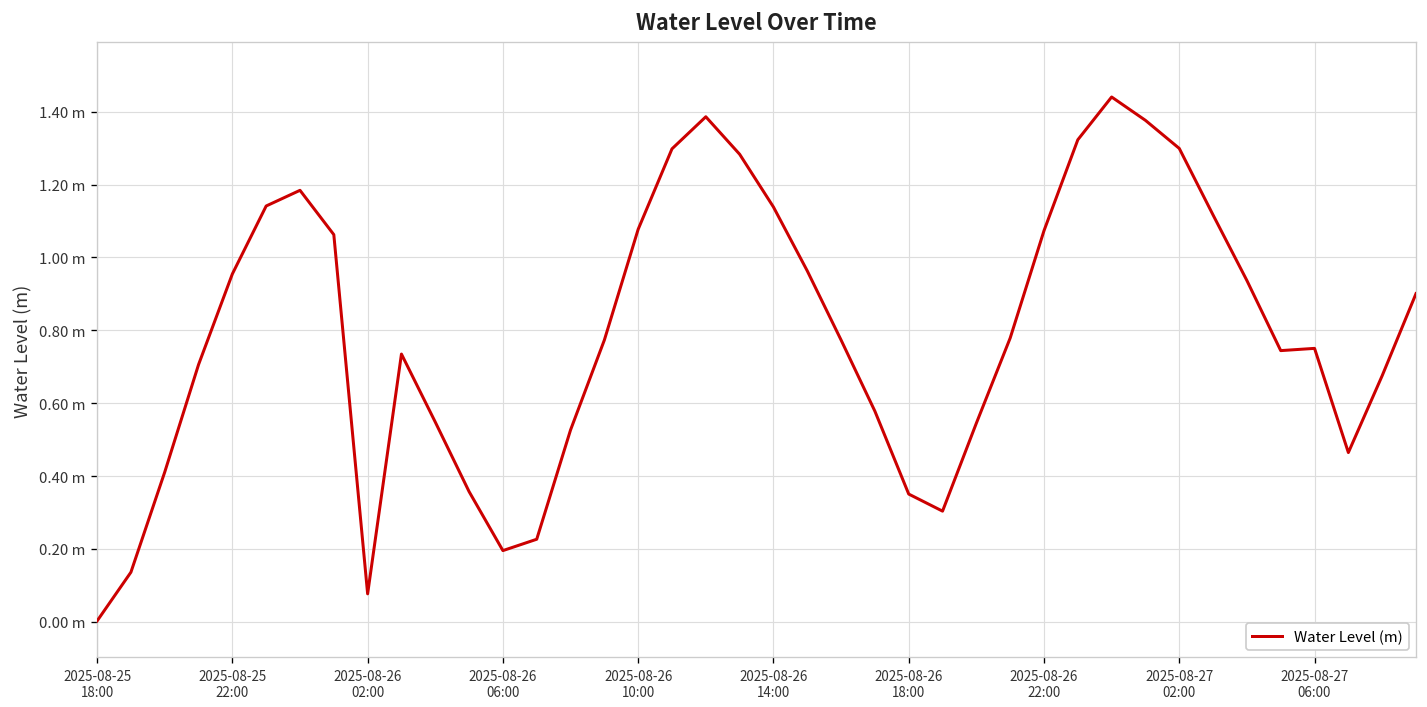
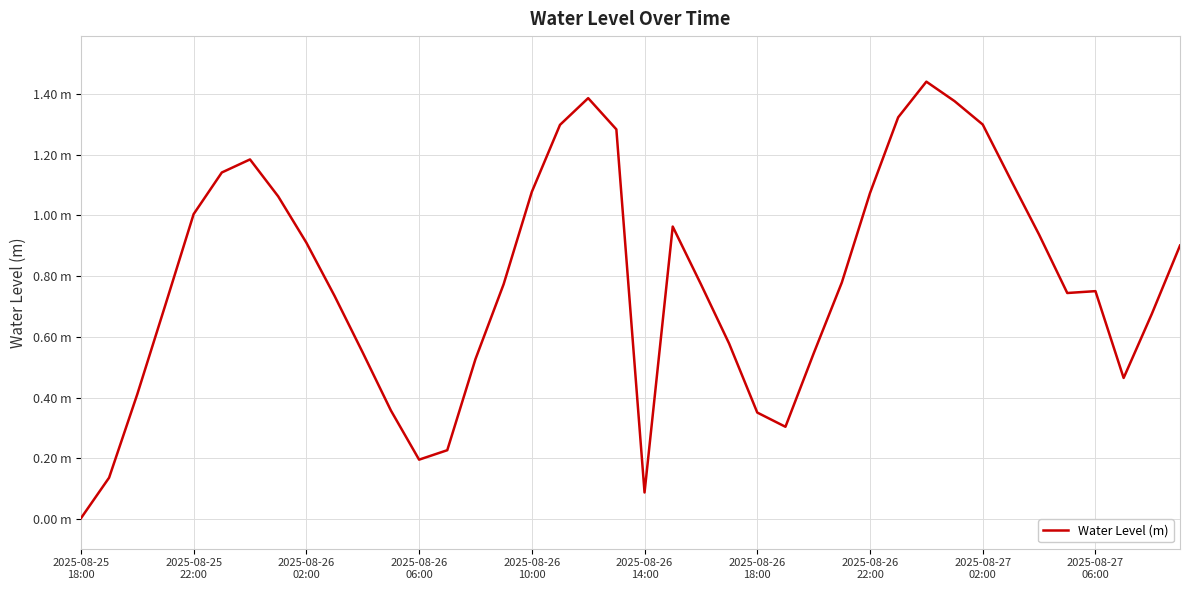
2025-08-25 22:00: 0.95 m -> 1.00 m
2025-08-26 02:00: 0.08 m -> 0.91 m
2025-08-26 14:00: 1.14 m -> 0.09 m
